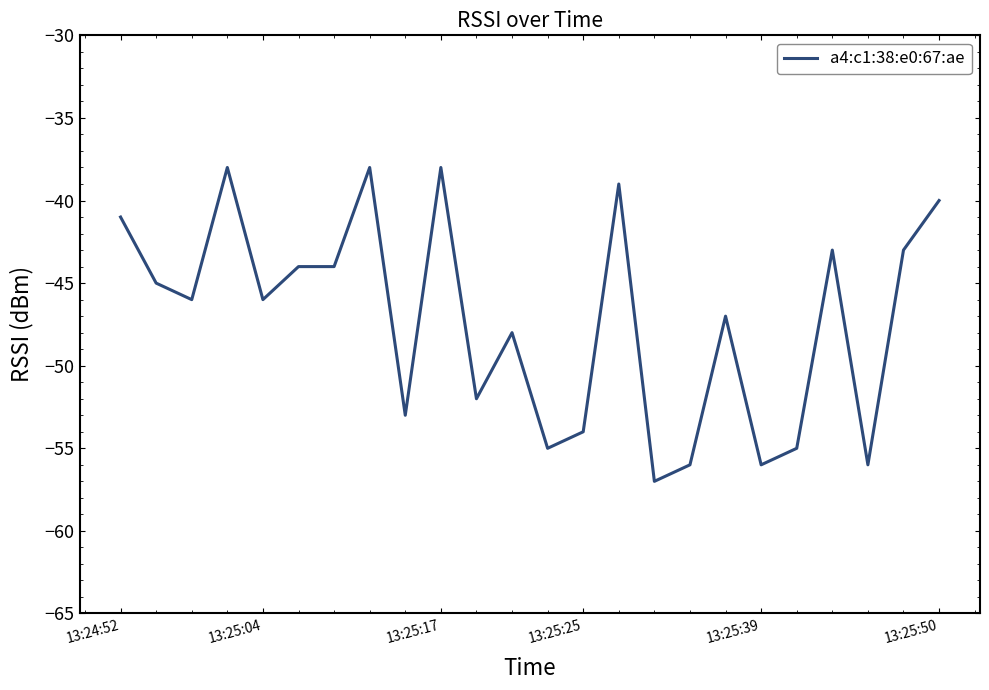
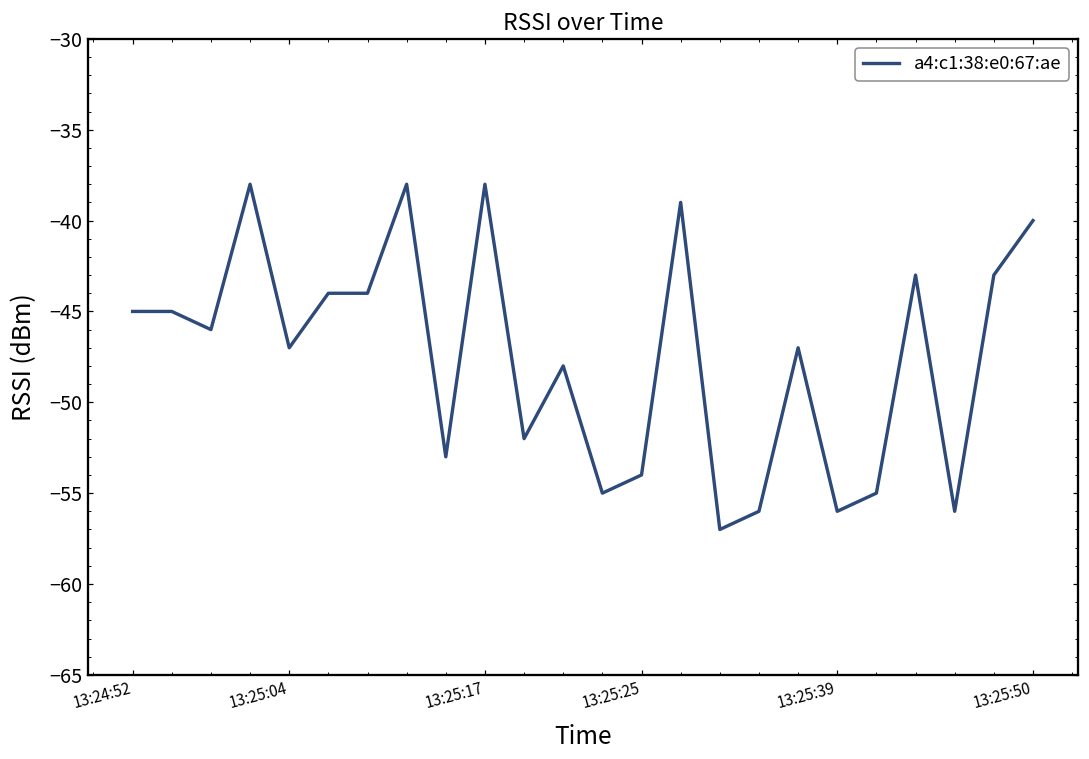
13:24:52: -41 -> -45
13:25:04: -46 -> -47
